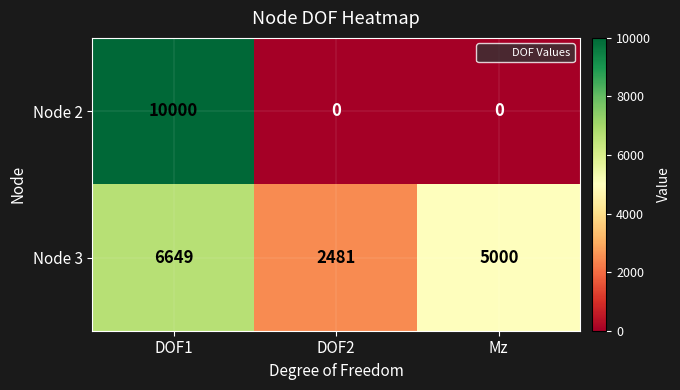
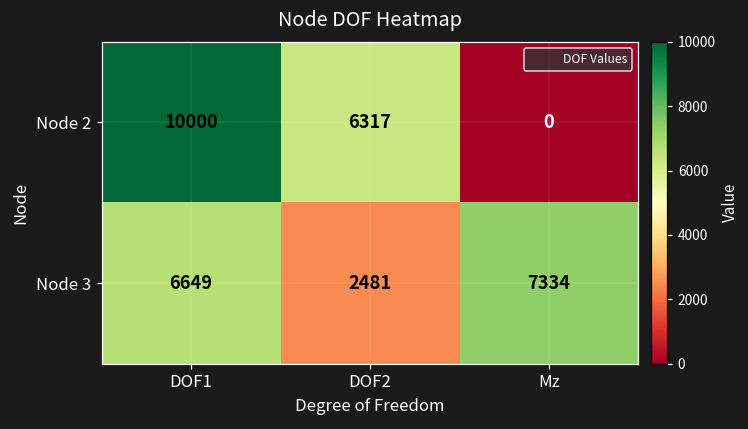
Node 2, DOF2: 0 -> 6317
Node 3, Mz: 5000 -> 7334
